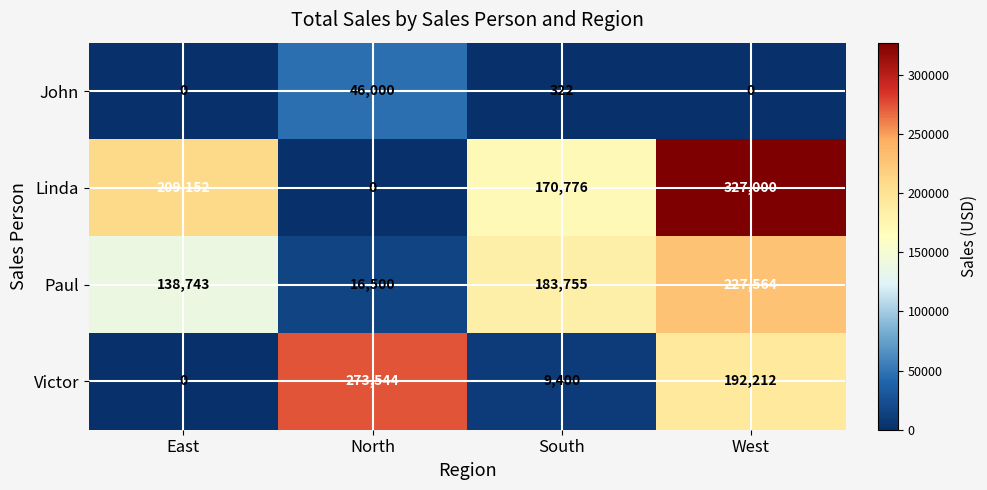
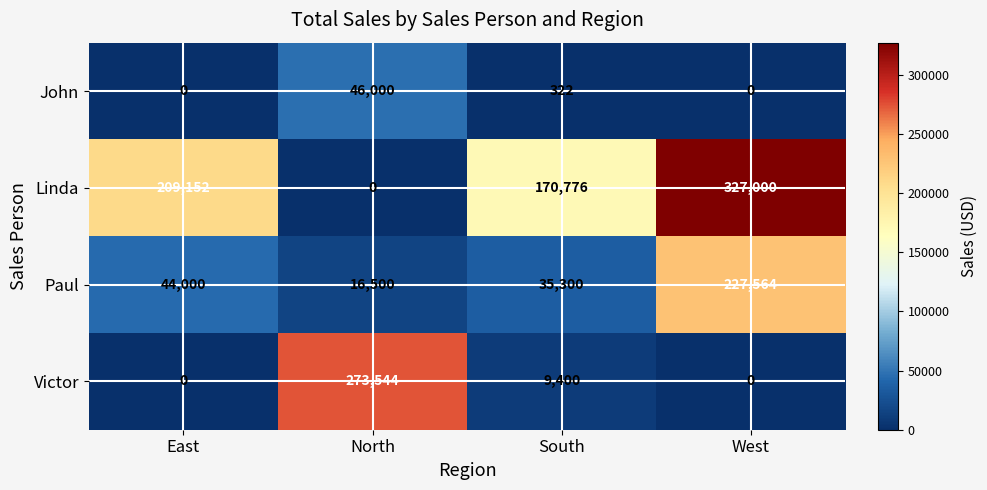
Paul, East: 138,743 -> 44,000
Paul, South: 183,755 -> 35,300
Victor, West: 192,212 -> 0
